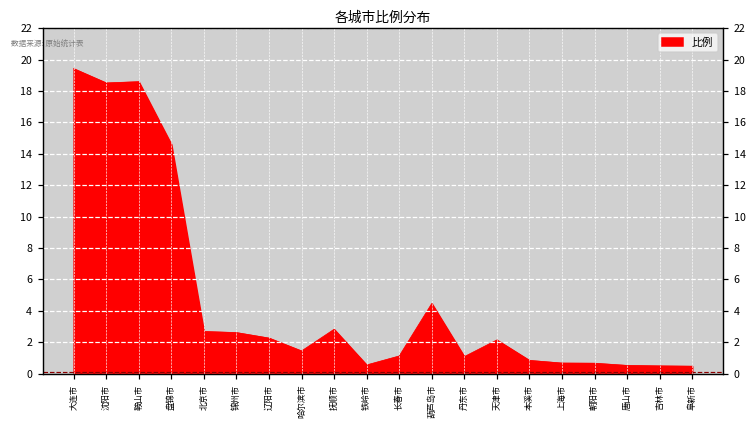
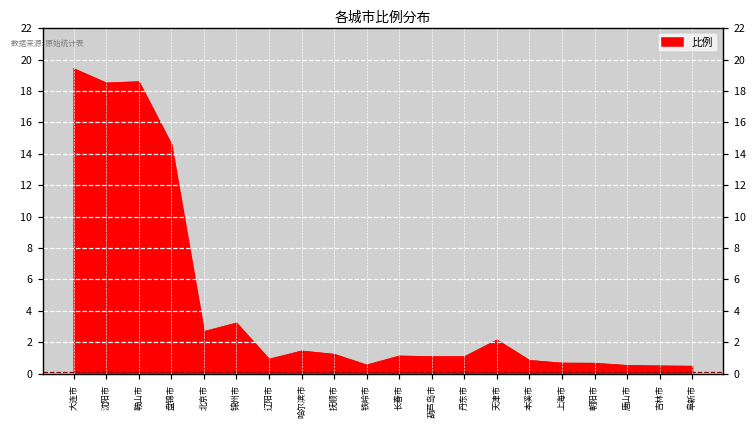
锦州市: 2.6 -> 3.2
辽阳市: 2.3 -> 0.9
抚顺市: 2.8 -> 1.2
葫芦岛市: 4.5 -> 1.1
